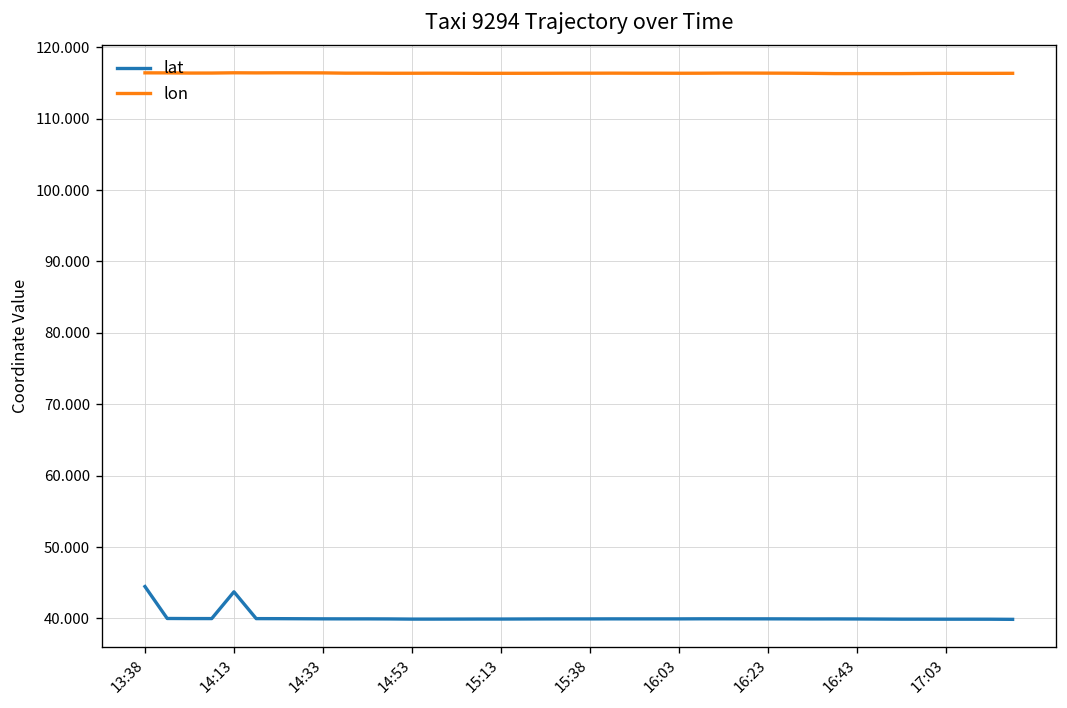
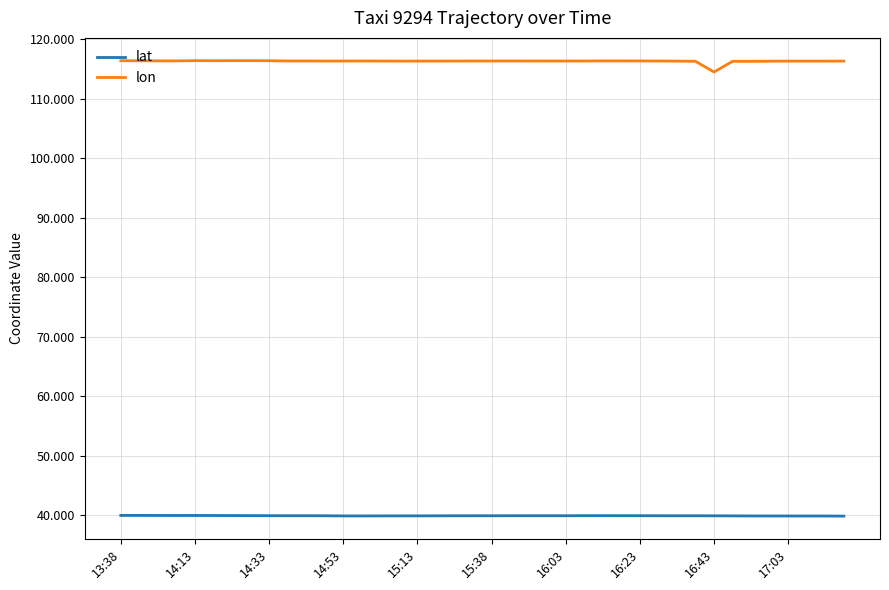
lat, 13:38: 44 -> 40
lat, 14:13: 44 -> 40
lon, 16:43: 116 -> 115
